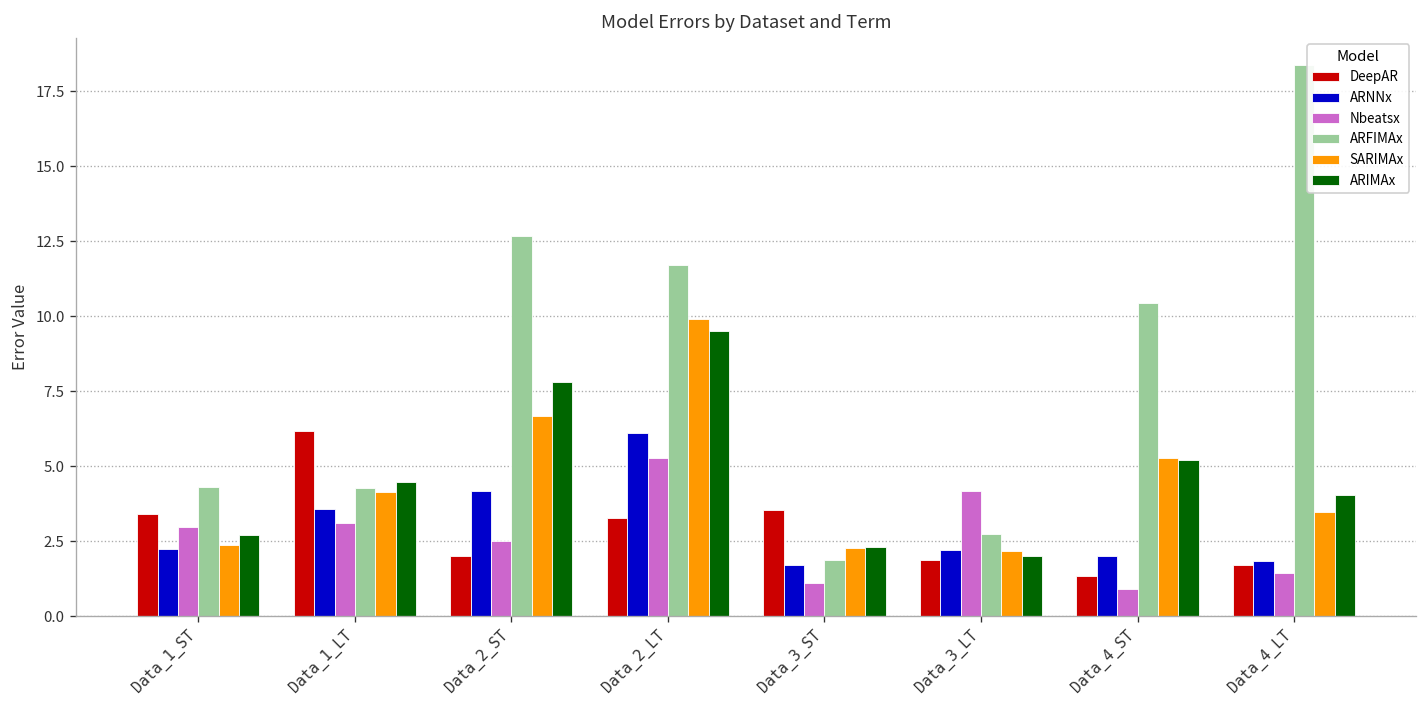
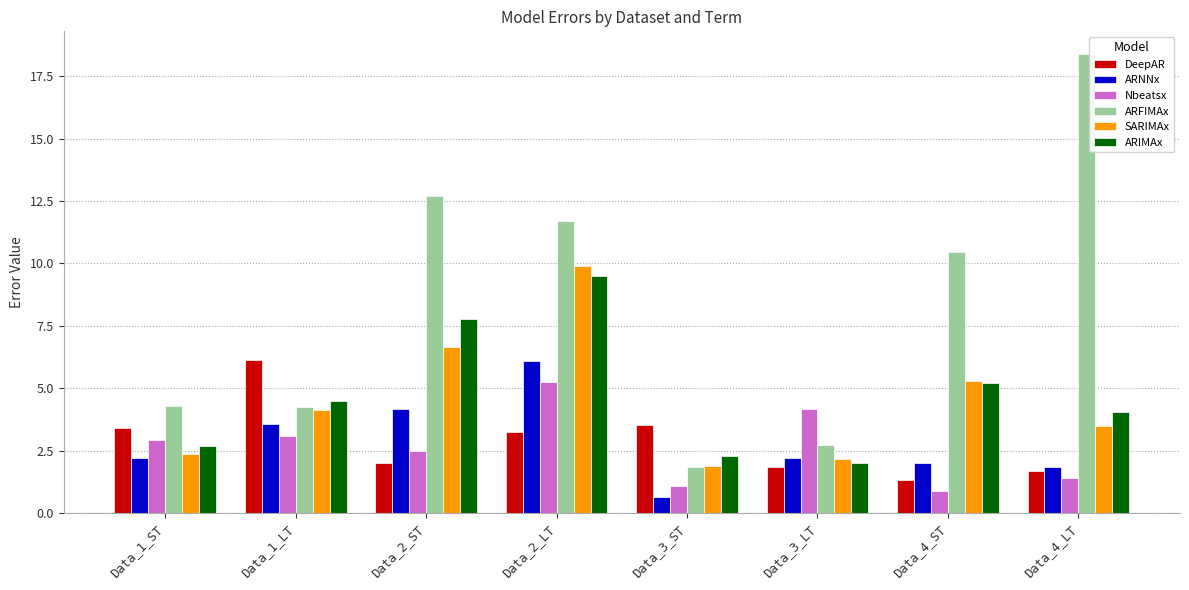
ARNNx, Data_3_ST: 1.7 -> 0.7
SARIMAx, Data_3_ST: 2.3 -> 1.9
